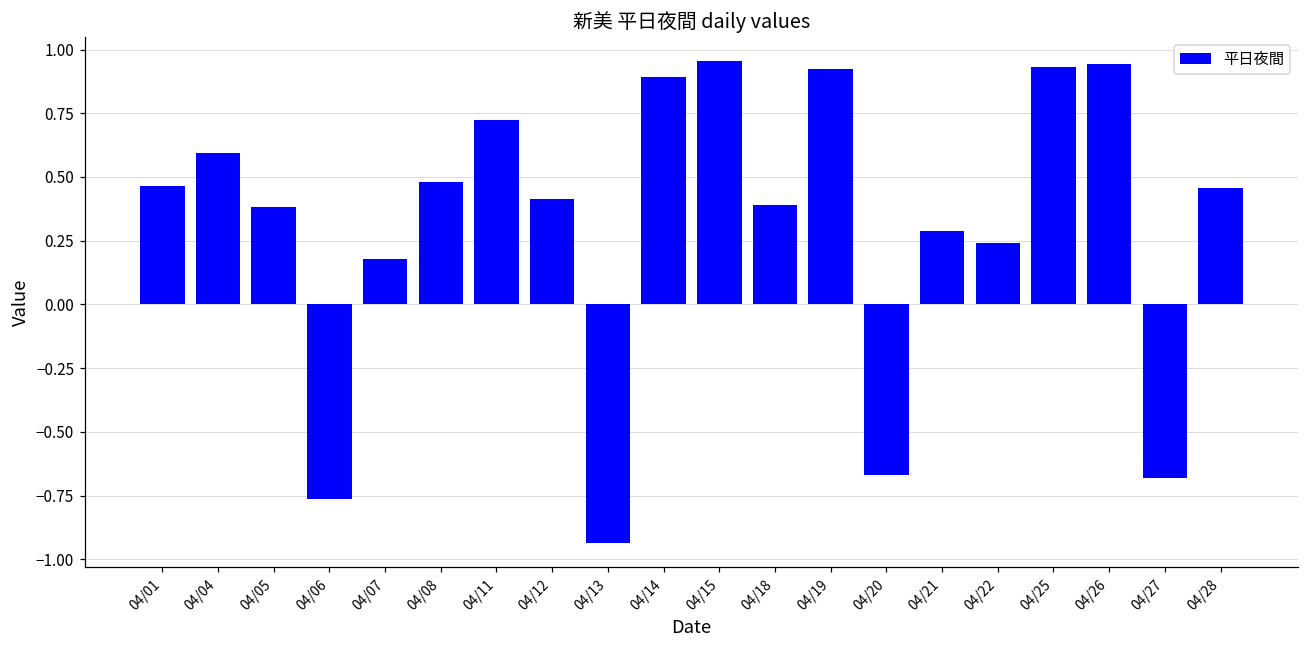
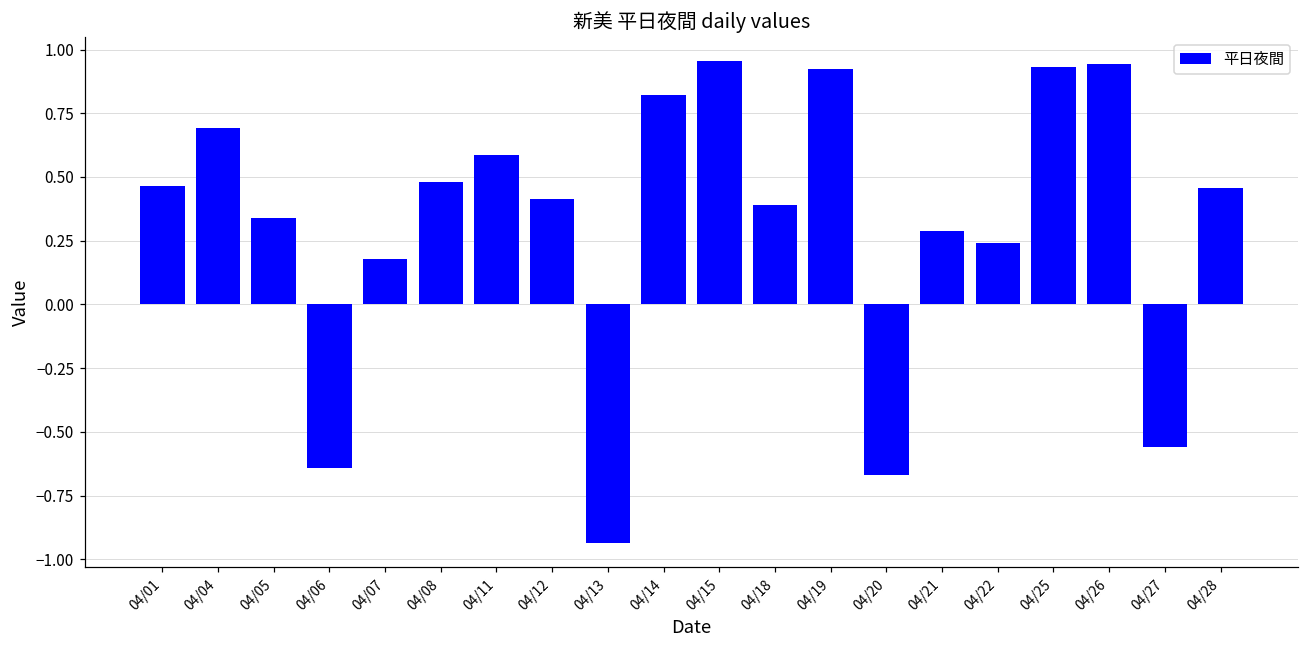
04/04: 0.59 -> 0.69
04/05: 0.38 -> 0.34
04/06: -0.77 -> -0.64
04/11: 0.72 -> 0.59
04/14: 0.89 -> 0.82
04/27: -0.68 -> -0.56
